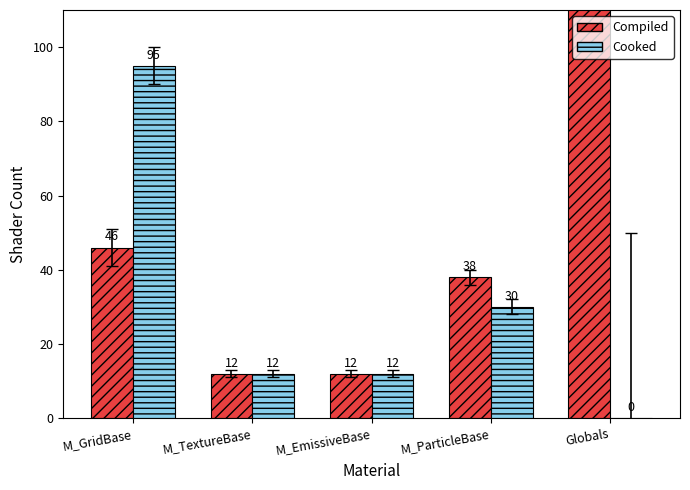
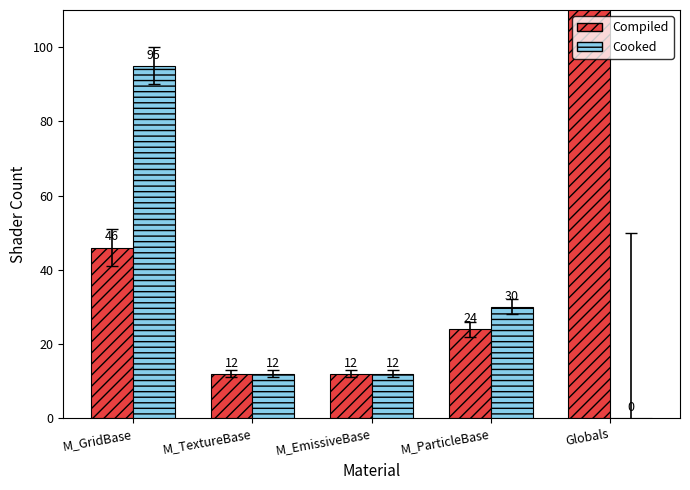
Compiled, M_ParticleBase: 38 -> 24
